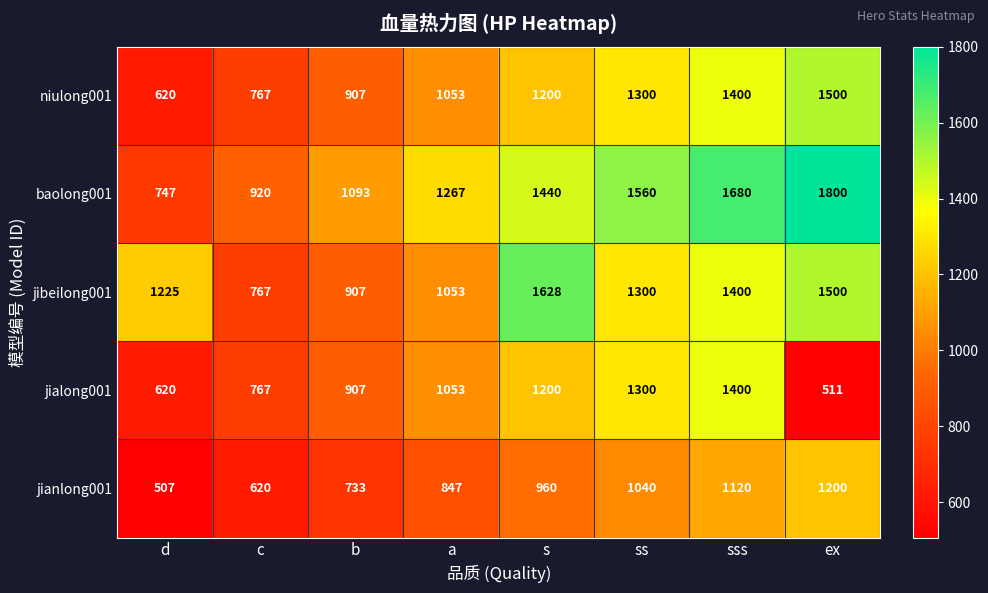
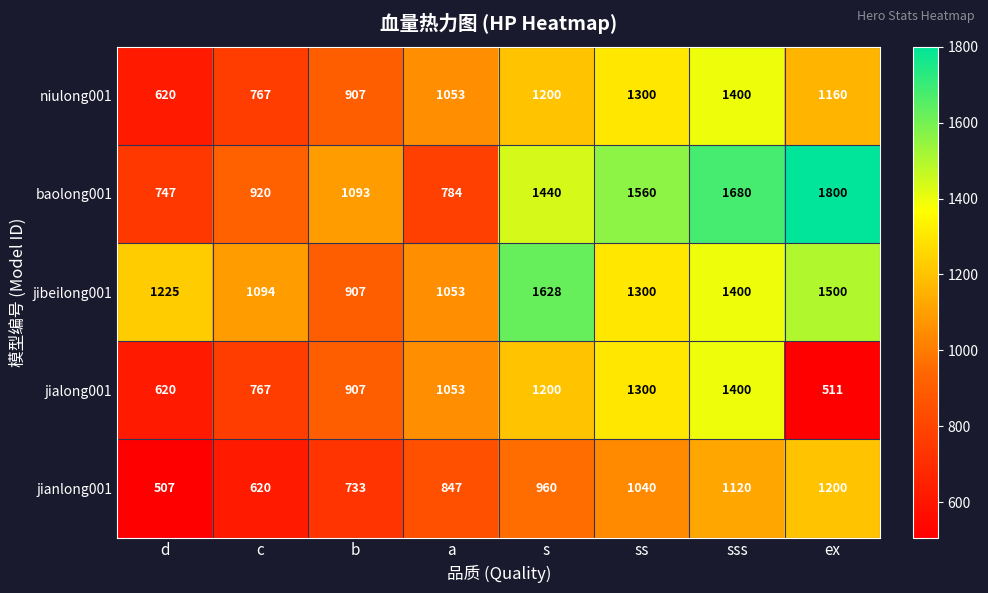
niulong001, ex: 1500 -> 1160
baolong001, a: 1267 -> 784
jibeilong001, c: 767 -> 1094
